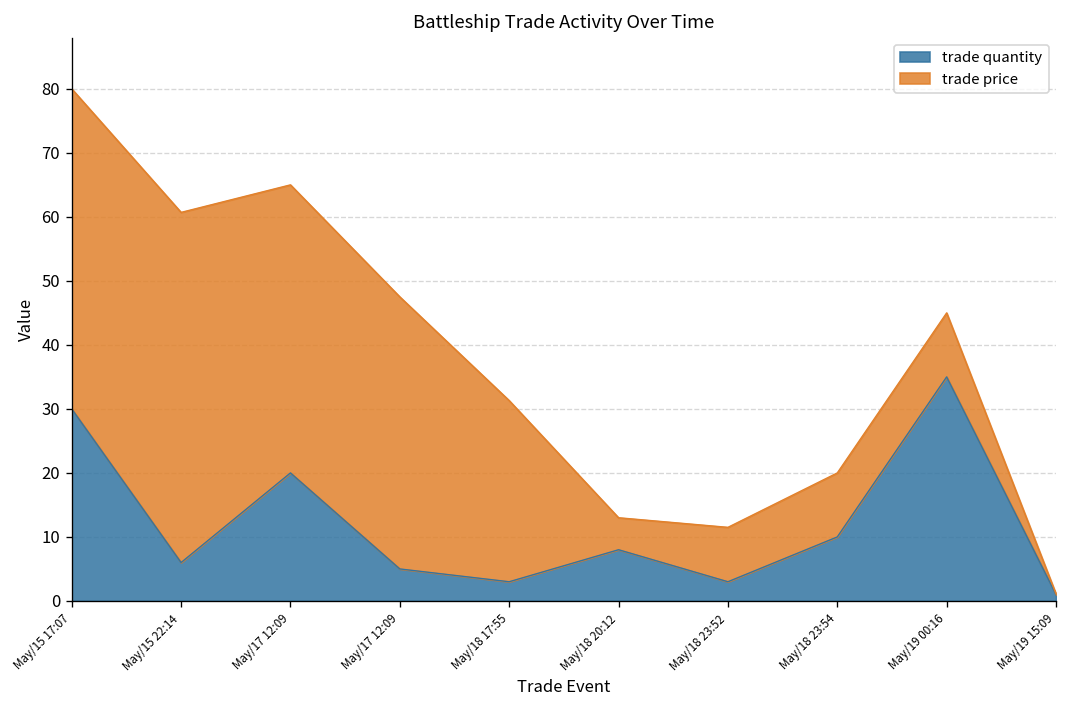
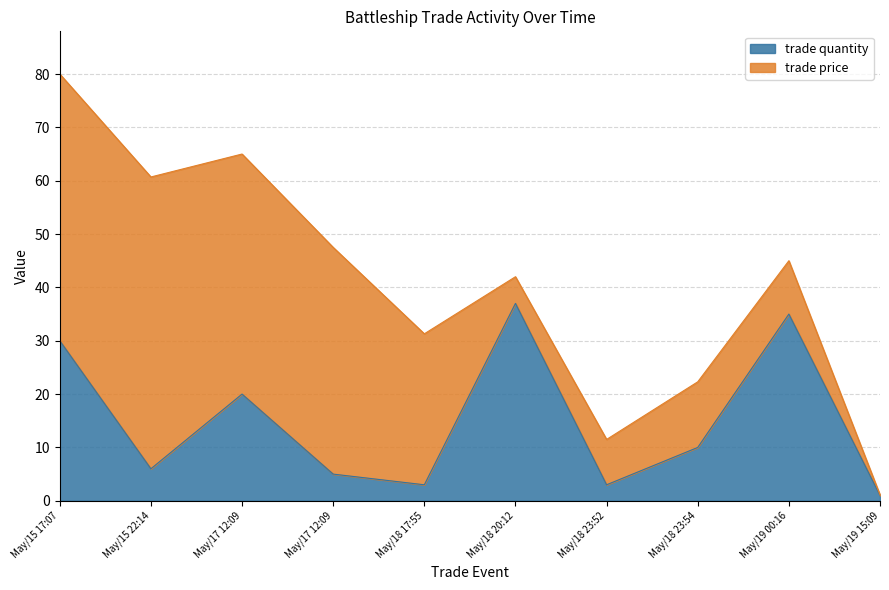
trade quantity, May/18 20:12: 8 -> 37
trade price, May/18 23:54: 10 -> 12
